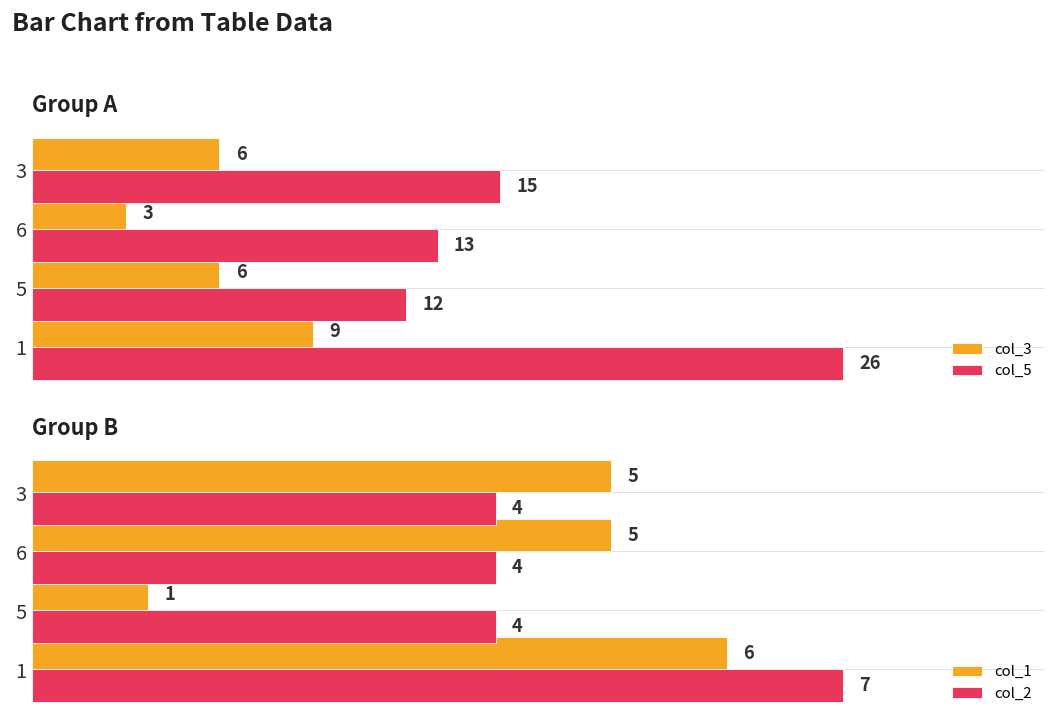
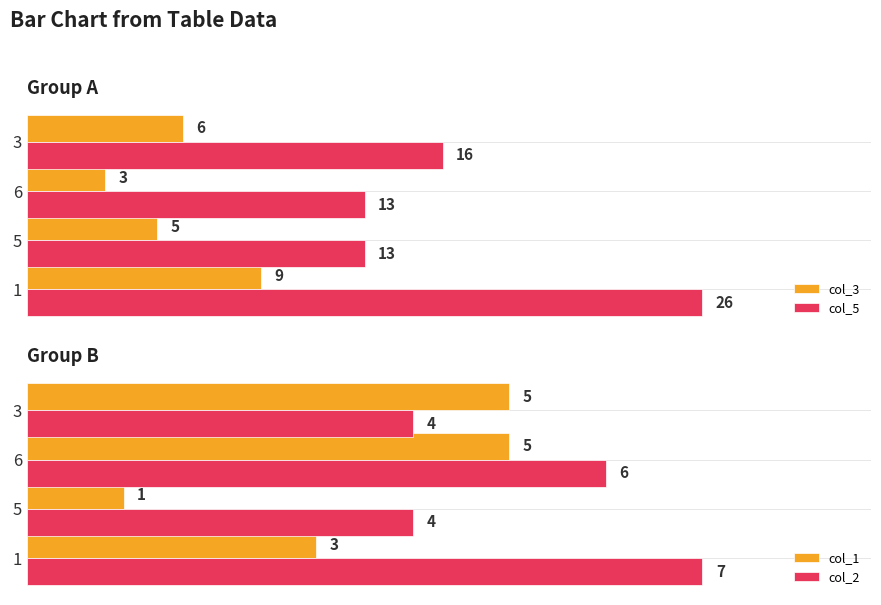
Group A, col_5, 3: 15 -> 16
Group A, col_3, 5: 6 -> 5
Group A, col_5, 5: 12 -> 13
Group B, col_2, 6: 4 -> 6
Group B, col_1, 1: 6 -> 3
